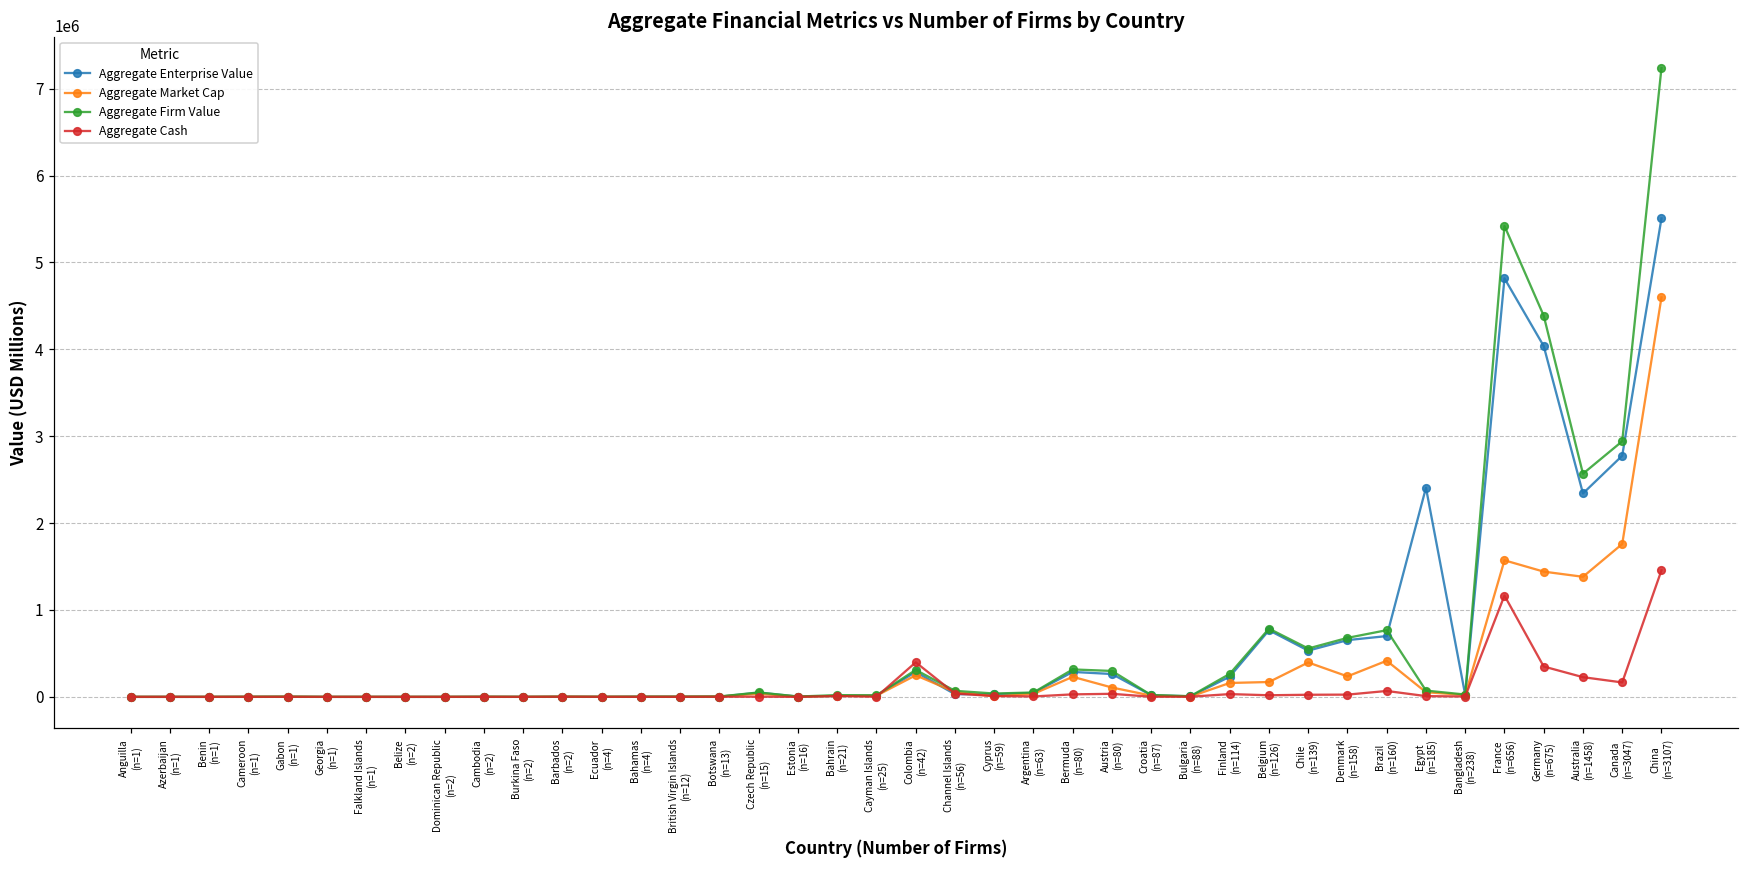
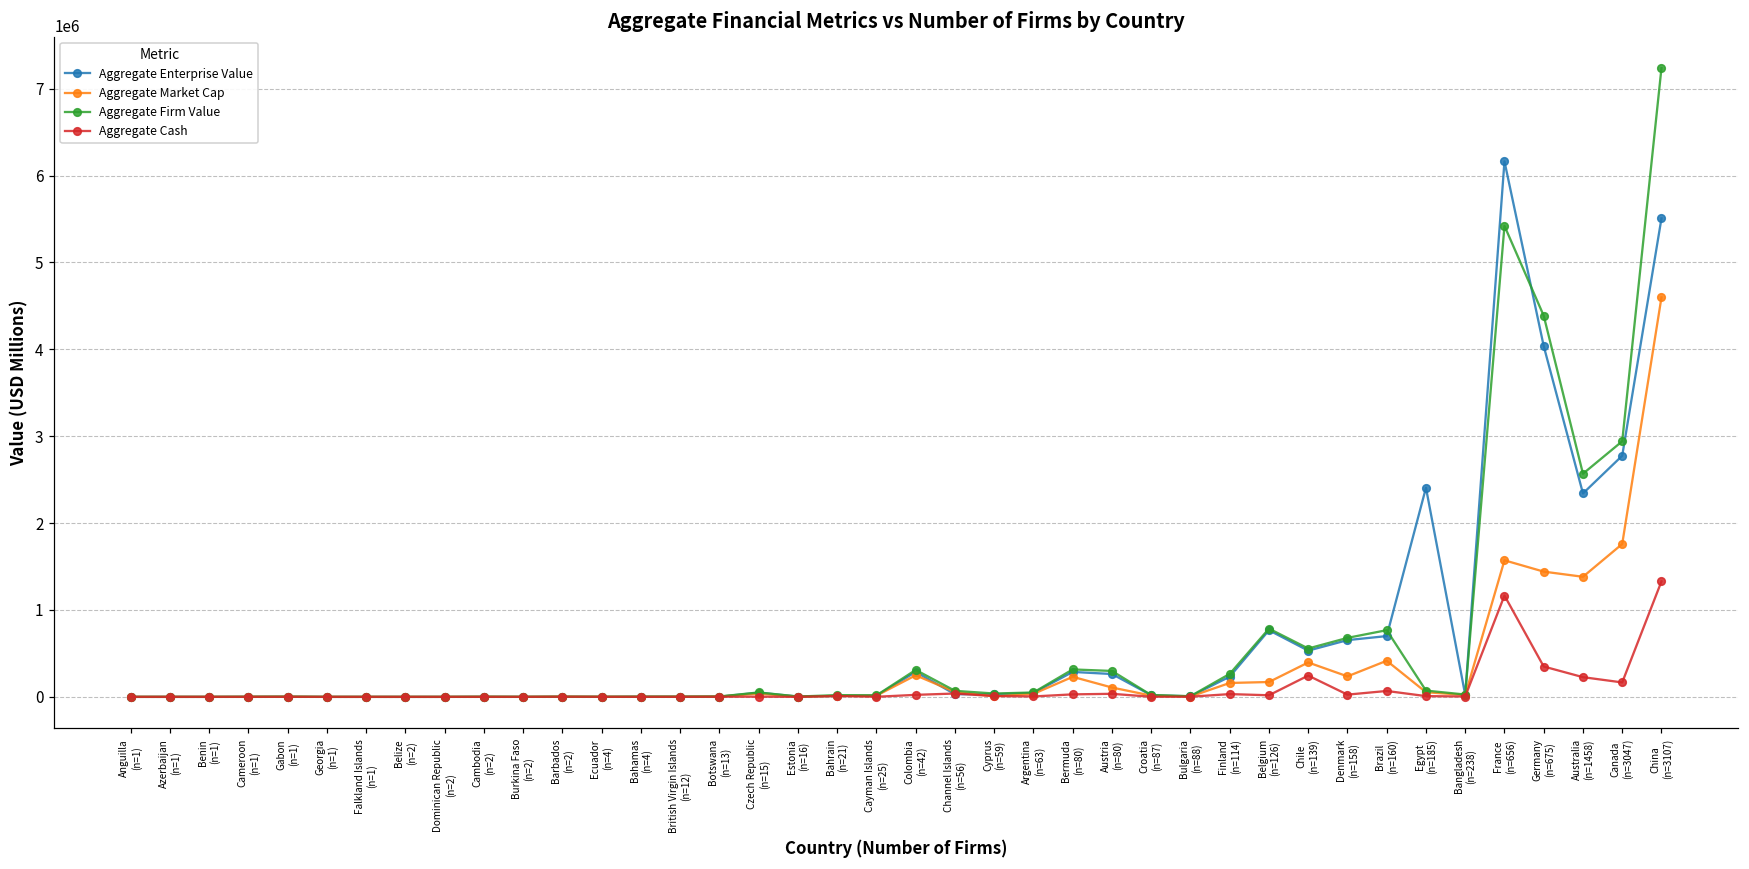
Aggregate Cash, Colombia (n=42): 400000 -> 0
Aggregate Cash, Chile (n=139): 0 -> 200000
Aggregate Enterprise Value, France (n=656): 4800000 -> 6200000
Aggregate Cash, China (n=3107): 1500000 -> 1300000
